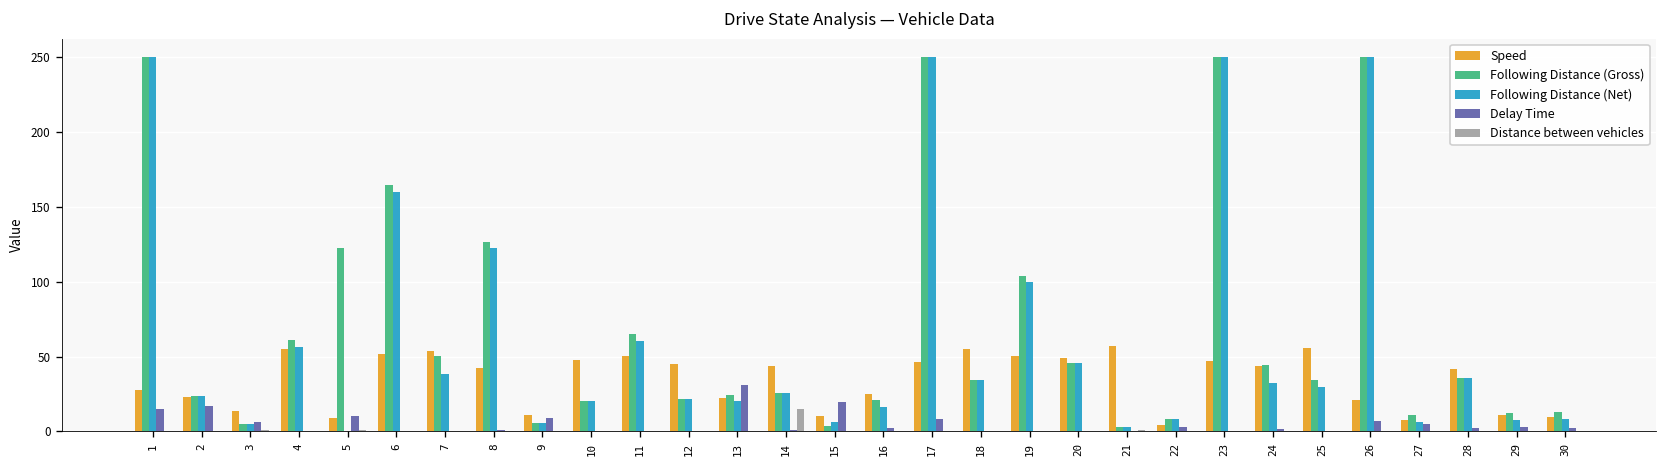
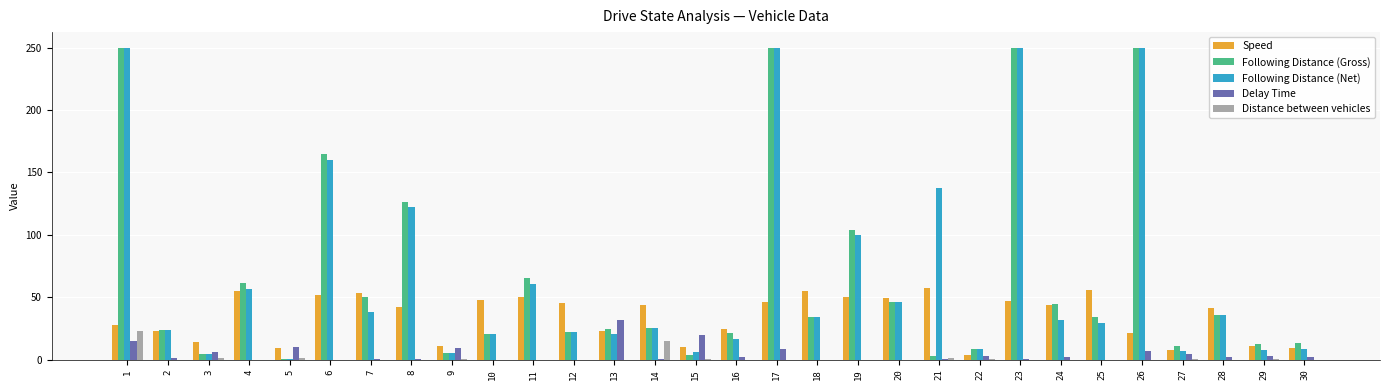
Distance between vehicles, 1: 0 -> 23
Delay Time, 2: 17 -> 2
Following Distance (Gross), 5: 123 -> 0
Following Distance (Net), 21: 3 -> 137
